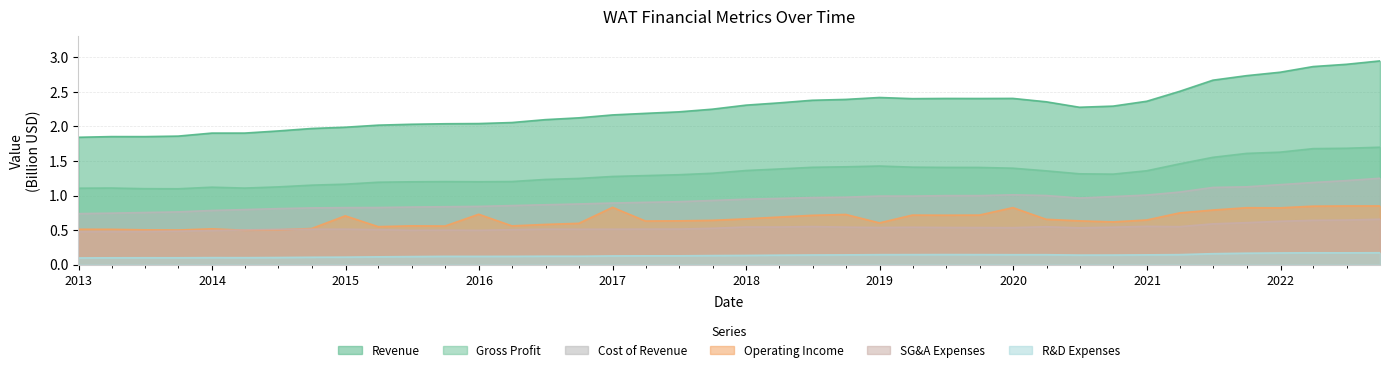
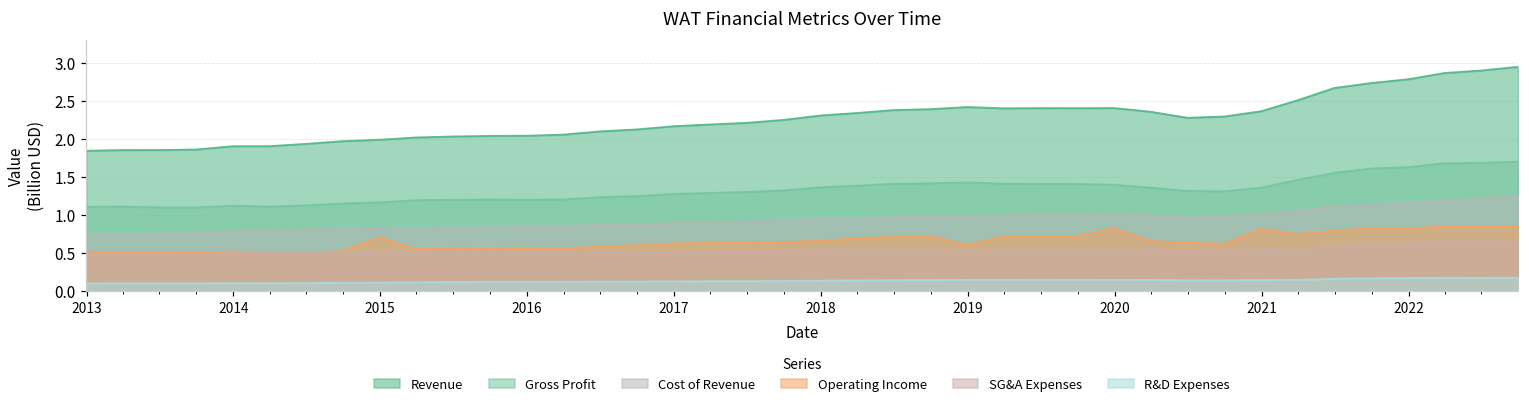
Operating Income, 2016: 0.7 -> 0.6
Operating Income, 2017: 0.8 -> 0.6
Operating Income, 2021: 0.6 -> 0.8
